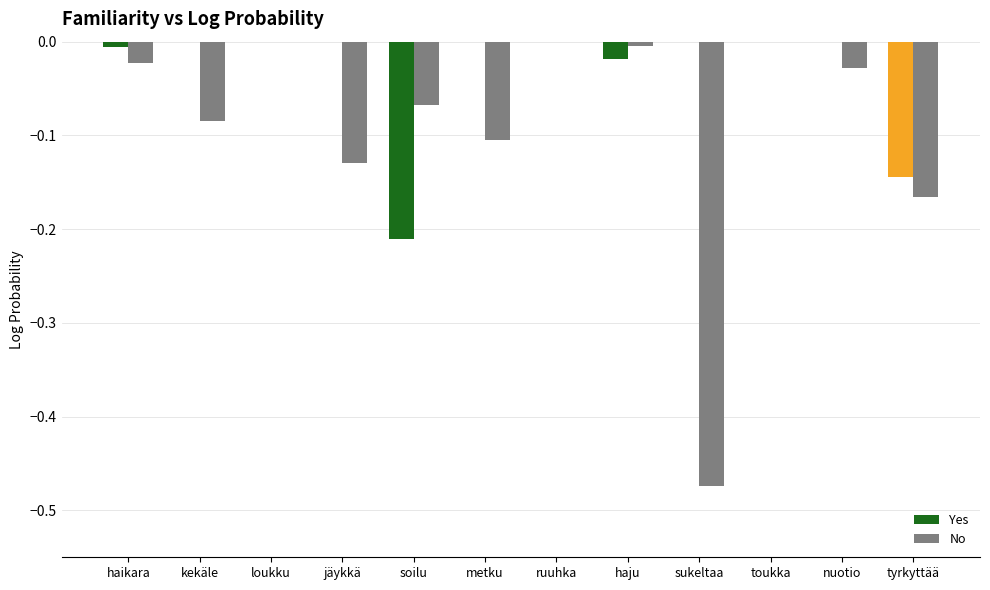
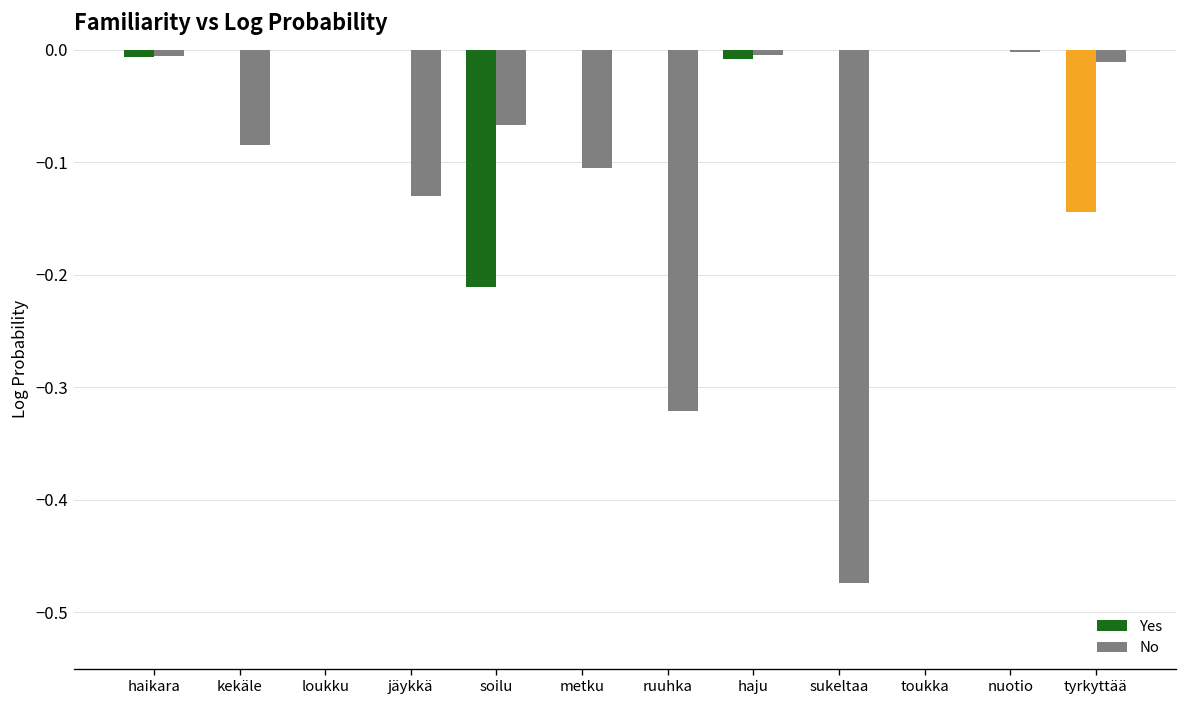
No, haikara: -0.02 -> -0.01
No, ruuhka: 0.00 -> -0.32
Yes, haju: -0.02 -> -0.01
No, nuotio: -0.03 -> 0.00
No, tyrkyttää: -0.17 -> -0.01
